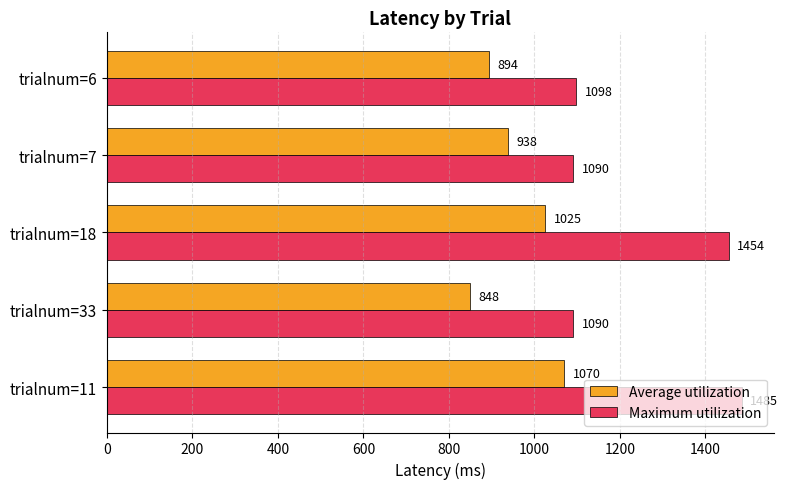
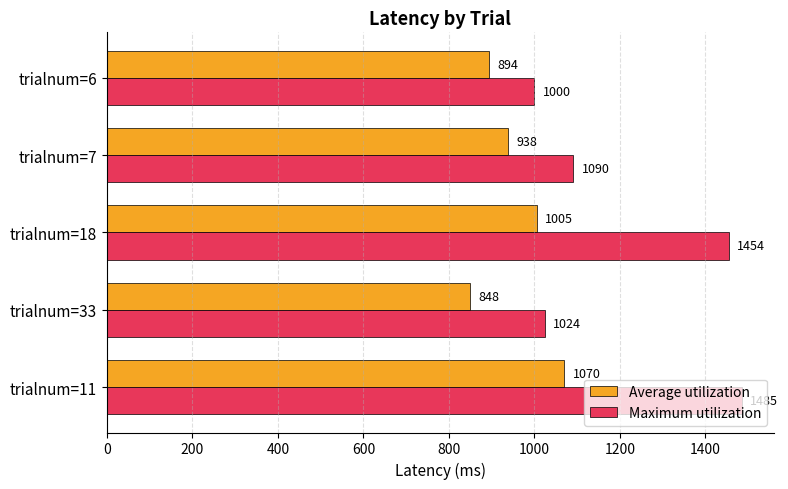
Maximum utilization, trialnum=6: 1098 -> 1000
Average utilization, trialnum=18: 1025 -> 1005
Maximum utilization, trialnum=33: 1090 -> 1024
